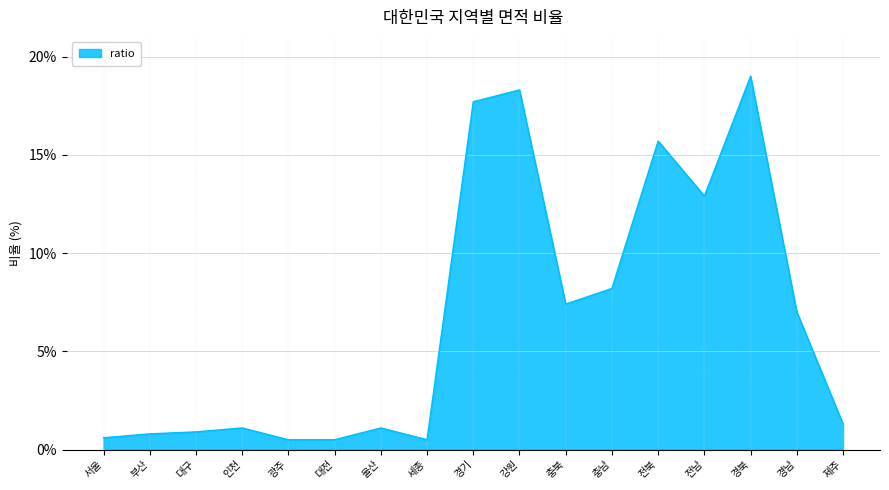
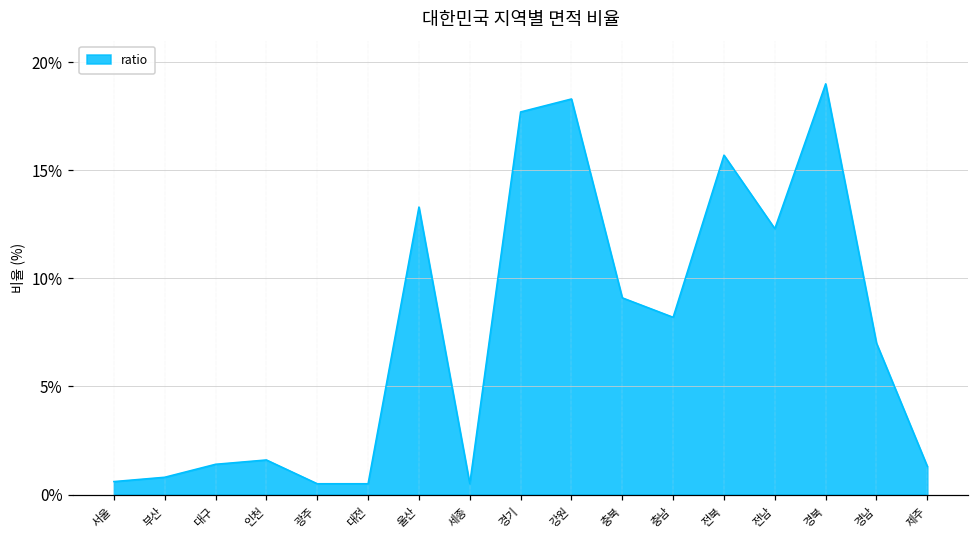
대구: 0.9% -> 1.4%
인천: 1.1% -> 1.6%
울산: 1.1% -> 13.3%
충북: 7.4% -> 9.1%
전남: 12.9% -> 12.3%
